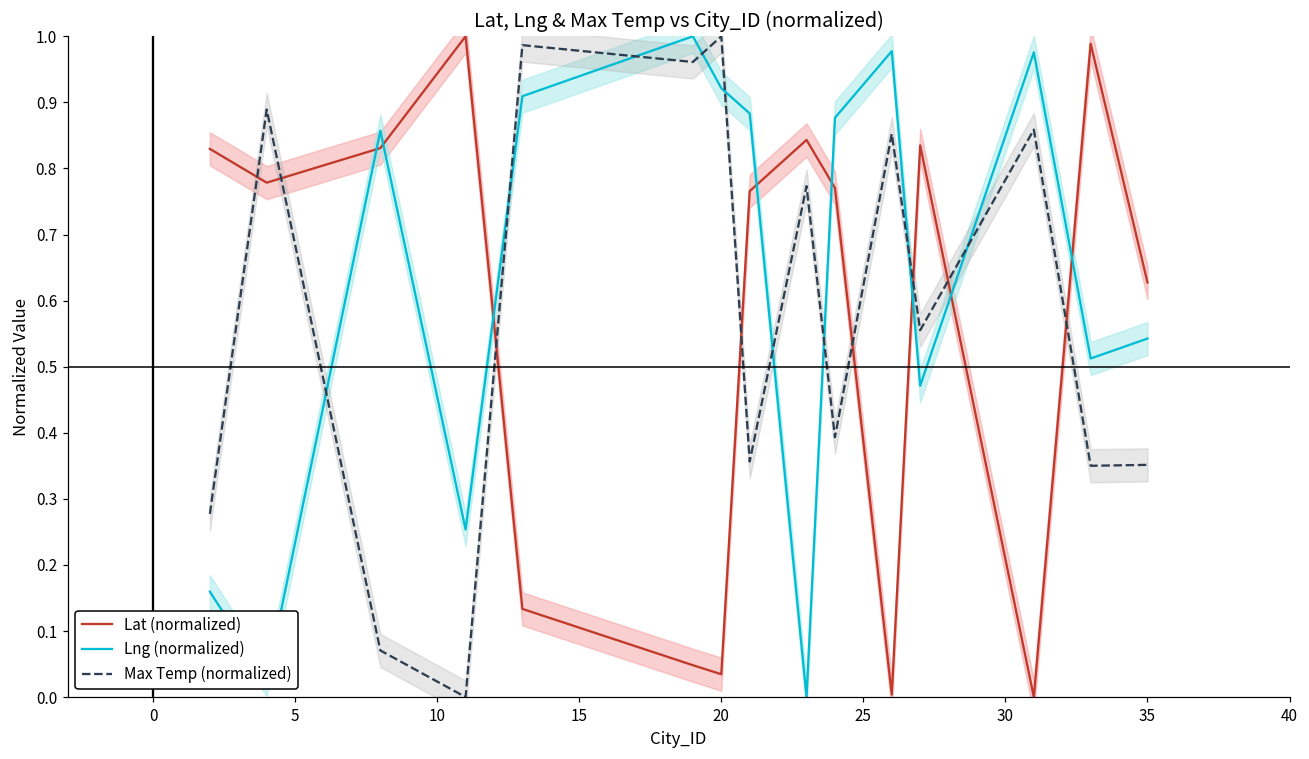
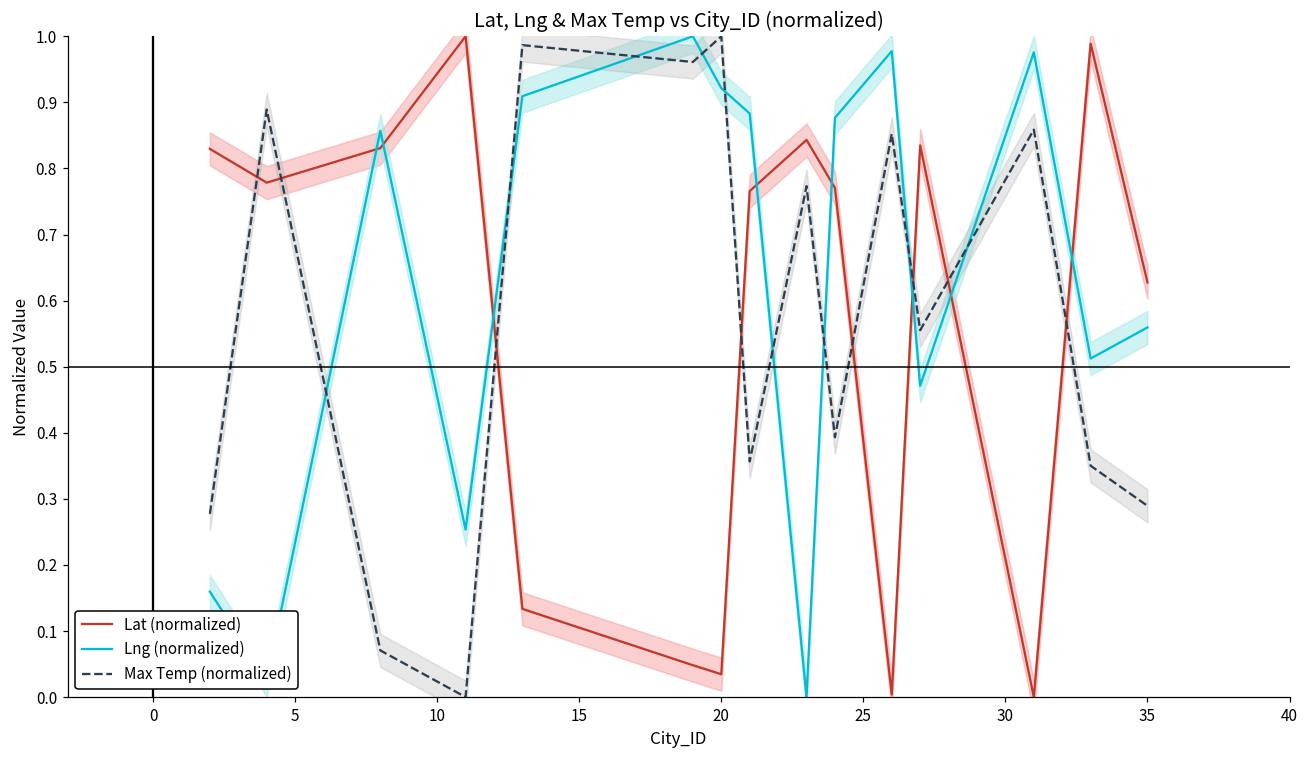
Lng (normalized), 35: 0.54 -> 0.56
Max Temp (normalized), 35: 0.35 -> 0.29
